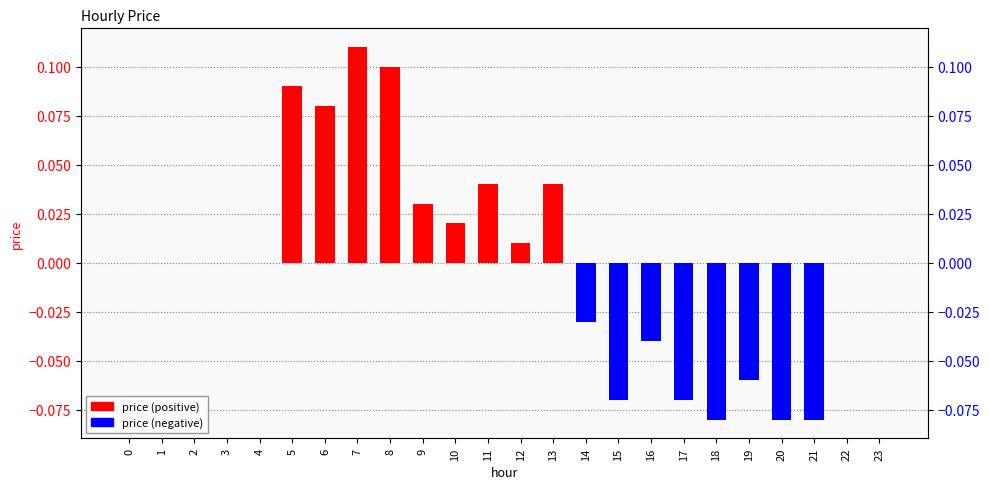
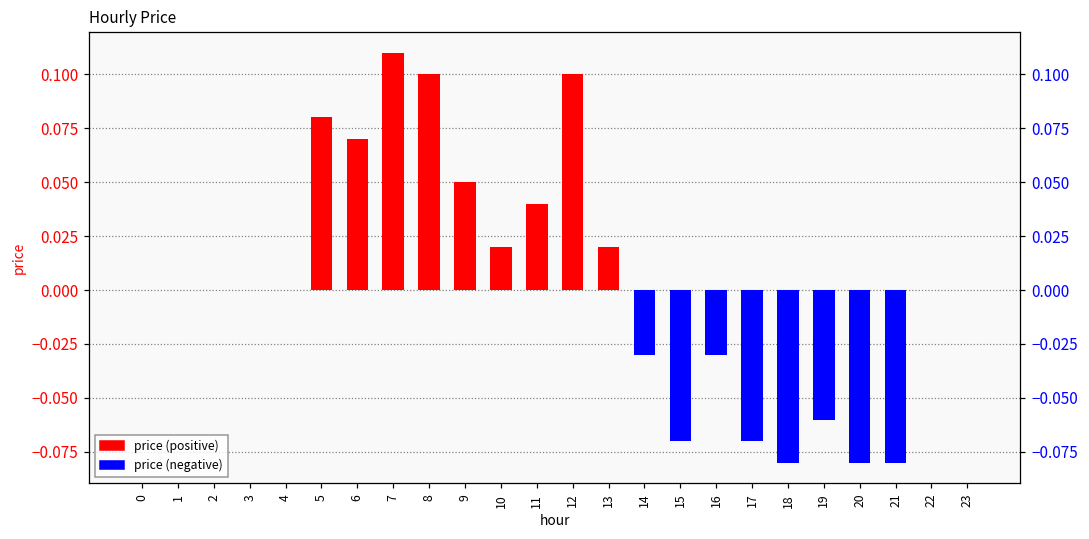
5: 0.09 -> 0.08
6: 0.08 -> 0.07
9: 0.03 -> 0.05
12: 0.01 -> 0.10
13: 0.04 -> 0.02
16: -0.04 -> -0.03
